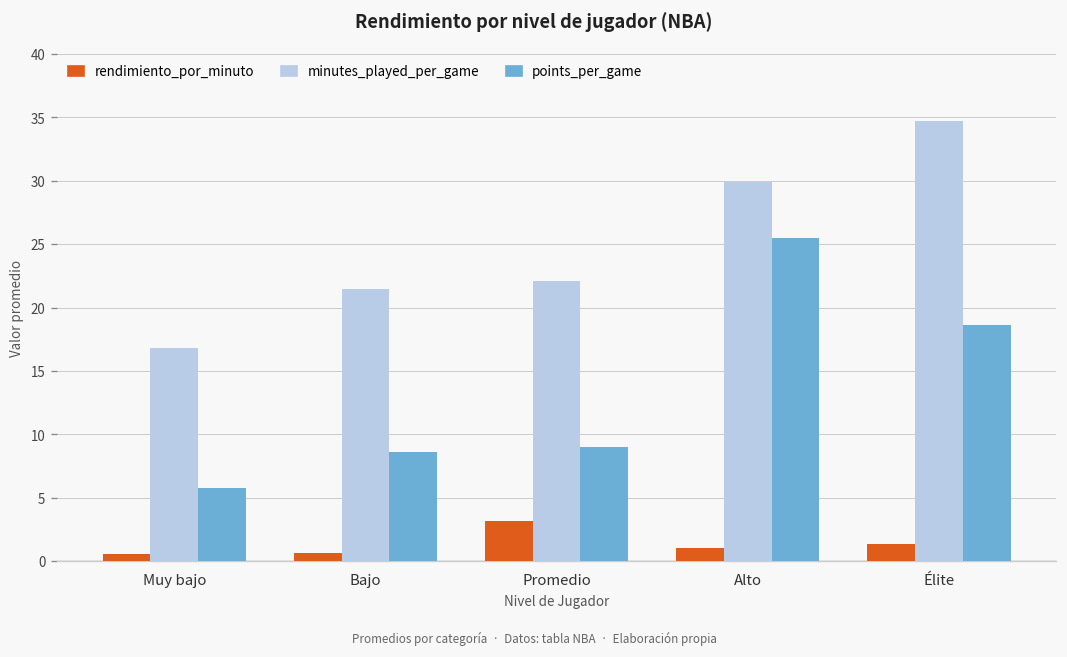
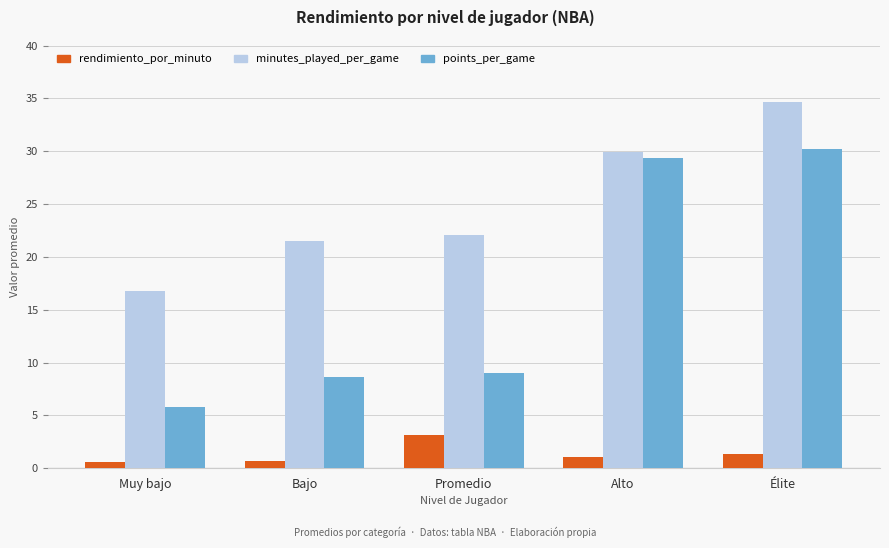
points_per_game, Alto: 25.5 -> 29.4
points_per_game, Élite: 18.6 -> 30.2
